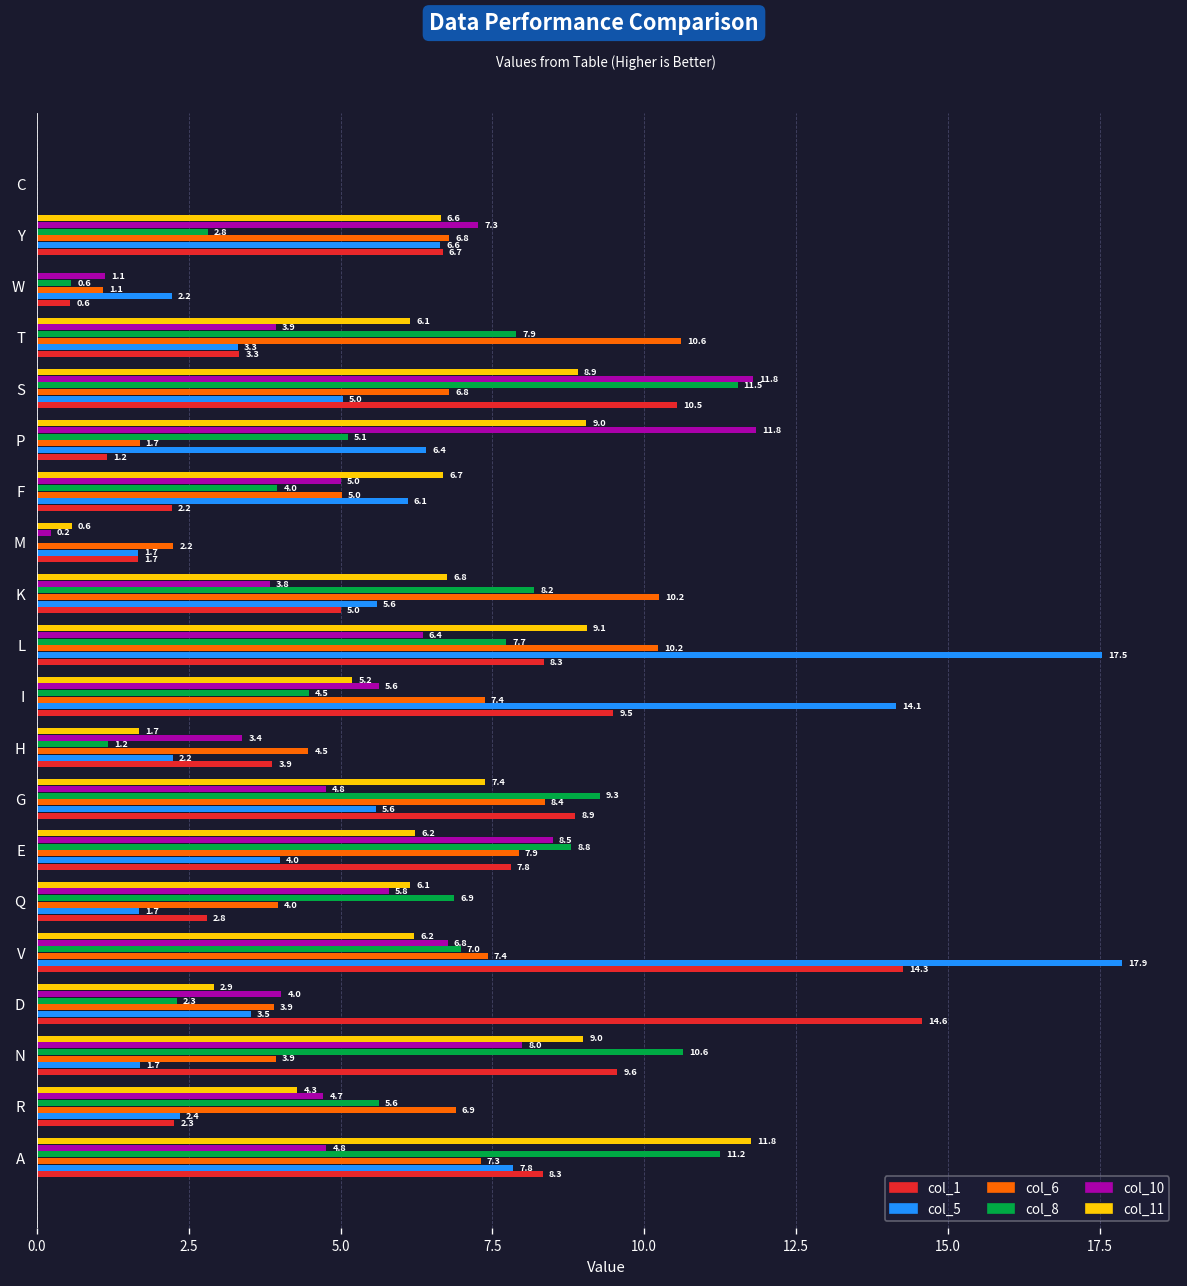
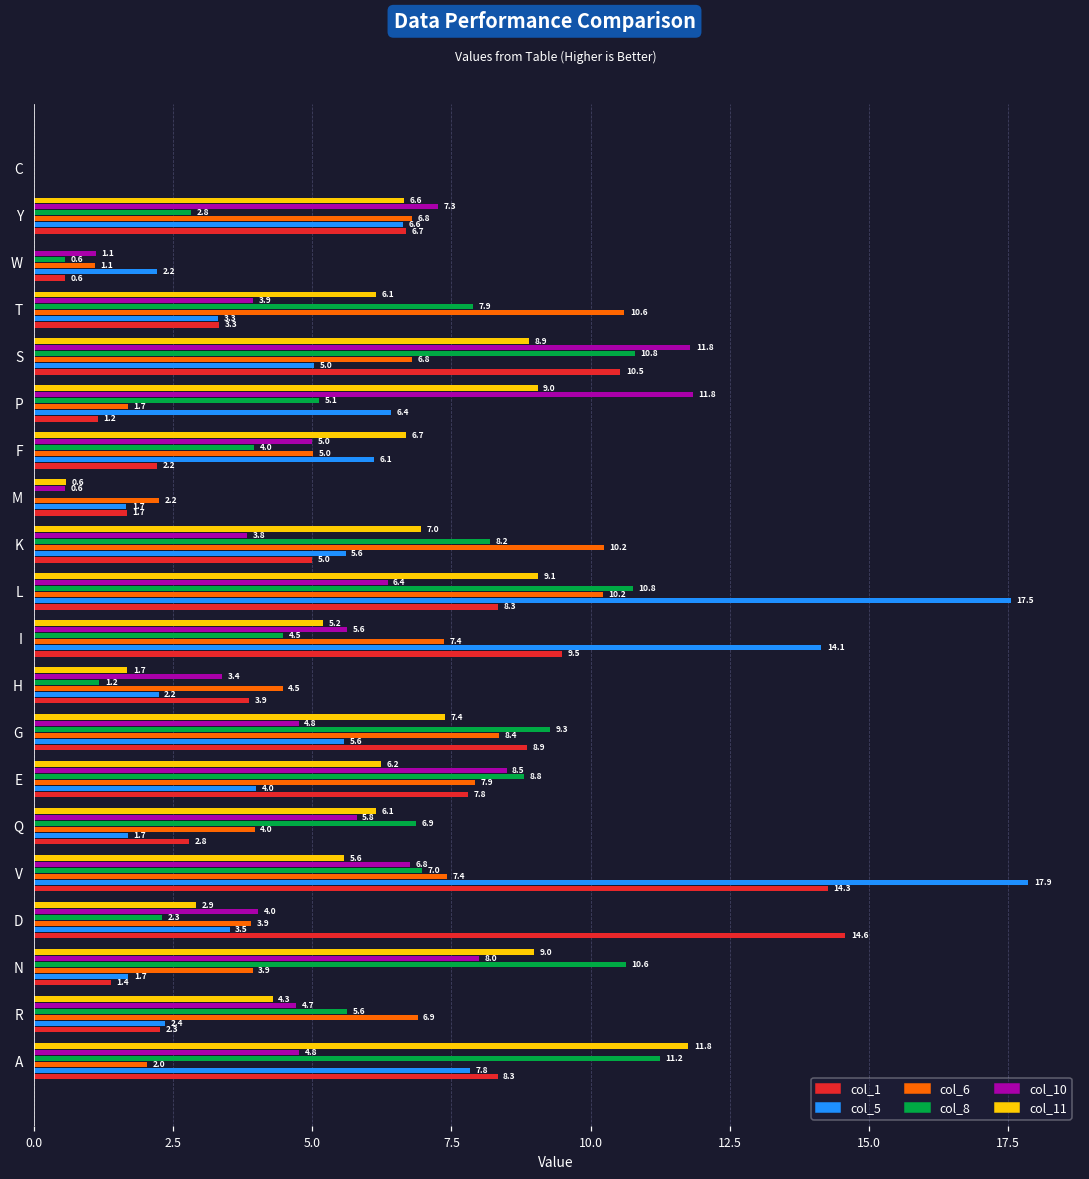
col_8, S: 11.5 -> 10.8
col_10, M: 0.2 -> 0.6
col_11, K: 6.8 -> 7.0
col_8, L: 7.7 -> 10.8
col_11, V: 6.2 -> 5.6
col_1, N: 9.6 -> 1.4
col_6, A: 7.3 -> 2.0
